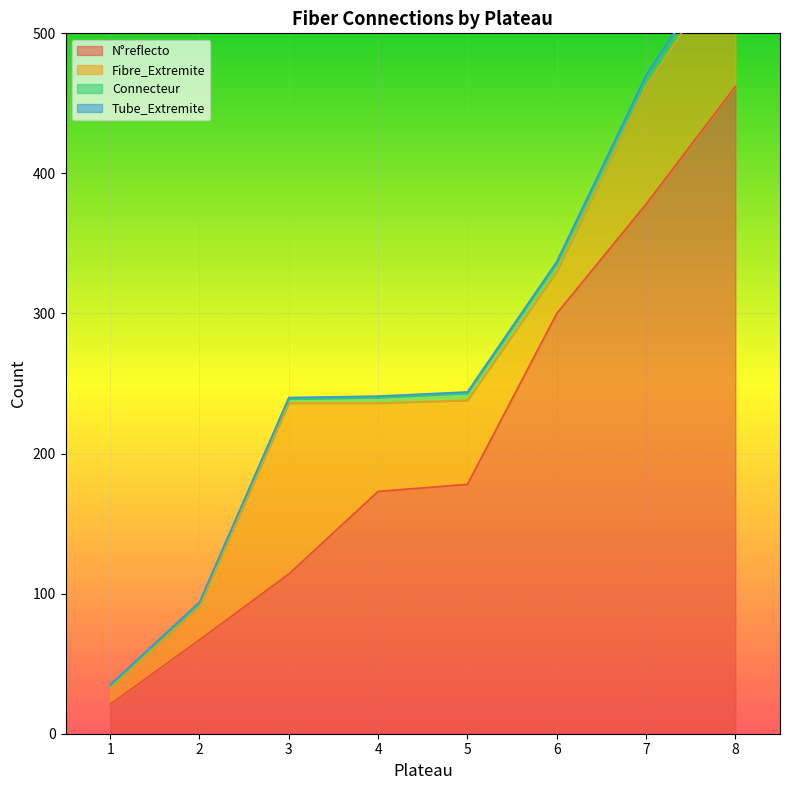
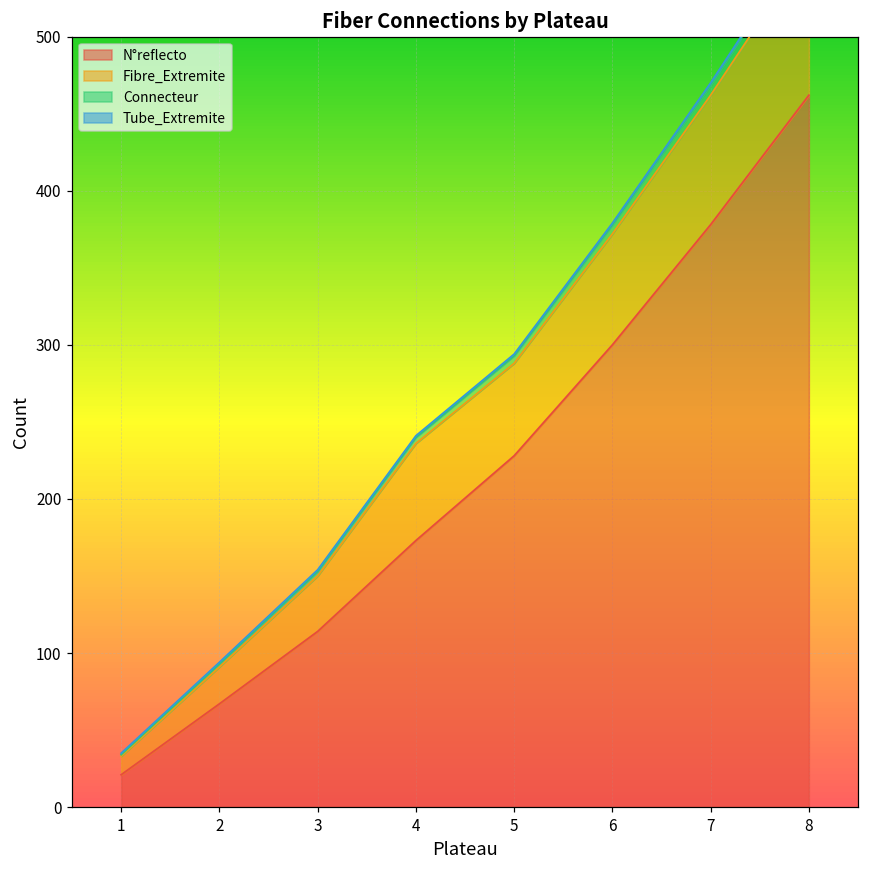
Fibre_Extremite, 3: 122 -> 36
N°reflecto, 5: 178 -> 228
Fibre_Extremite, 6: 30 -> 72
